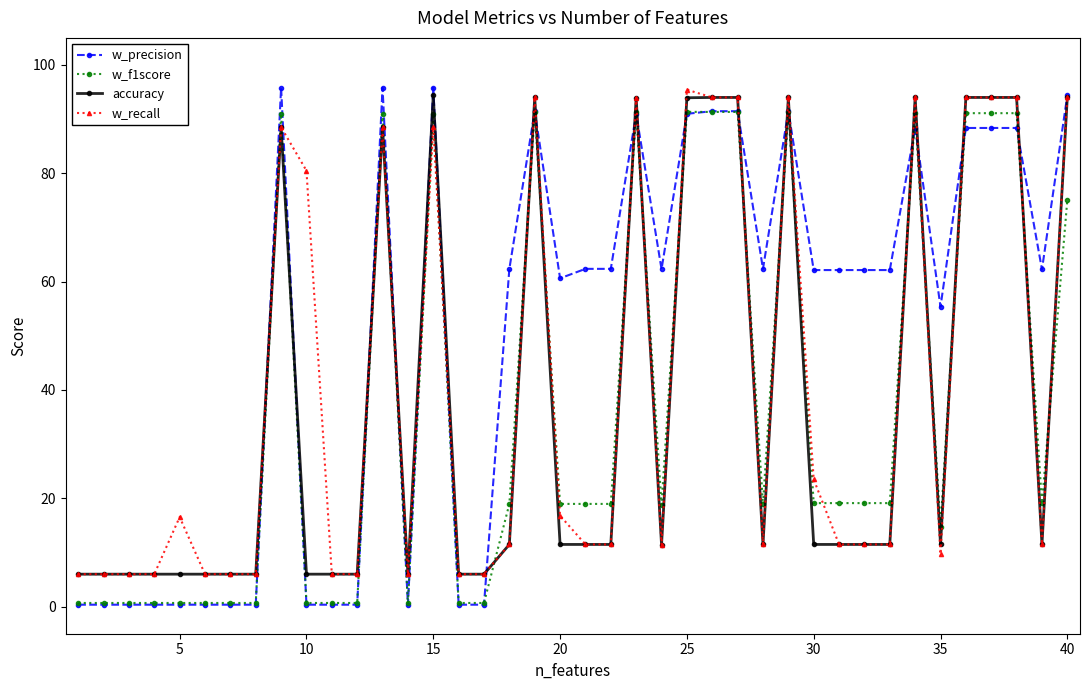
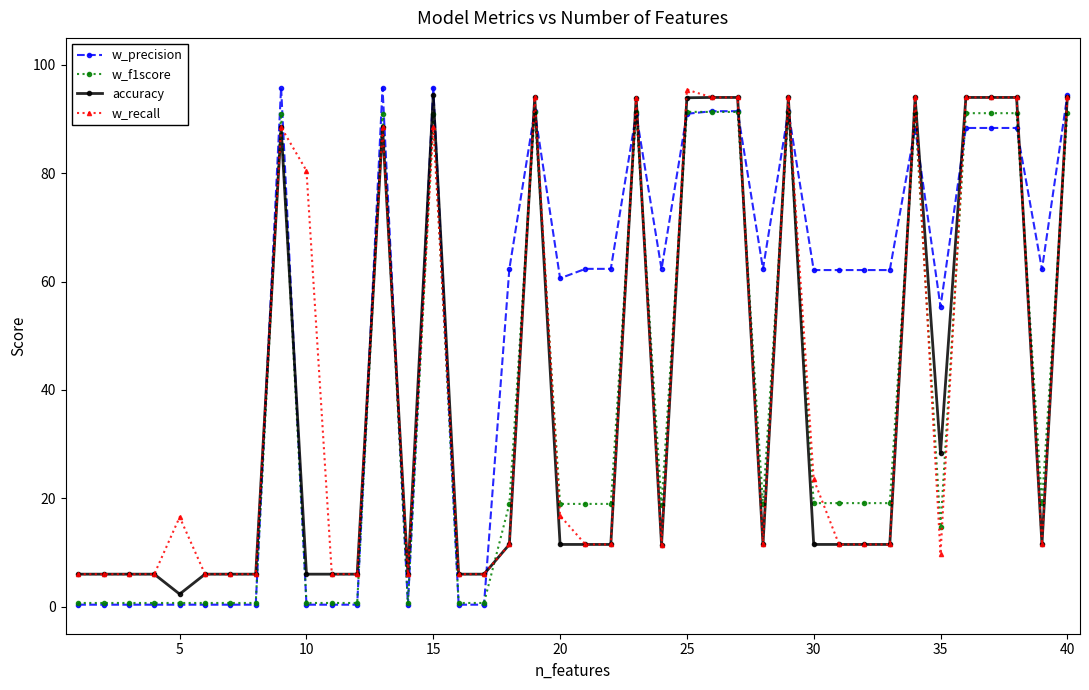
accuracy, 5: 6 -> 2
accuracy, 35: 11 -> 28
w_f1score, 40: 75 -> 91
